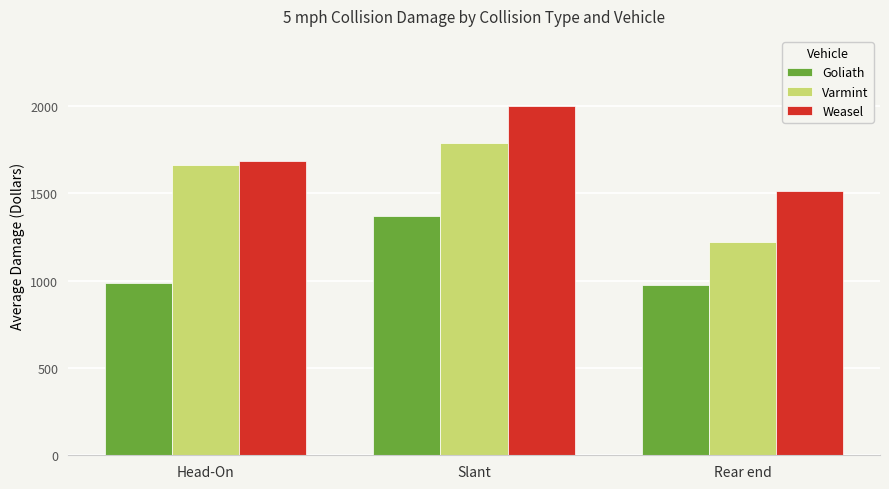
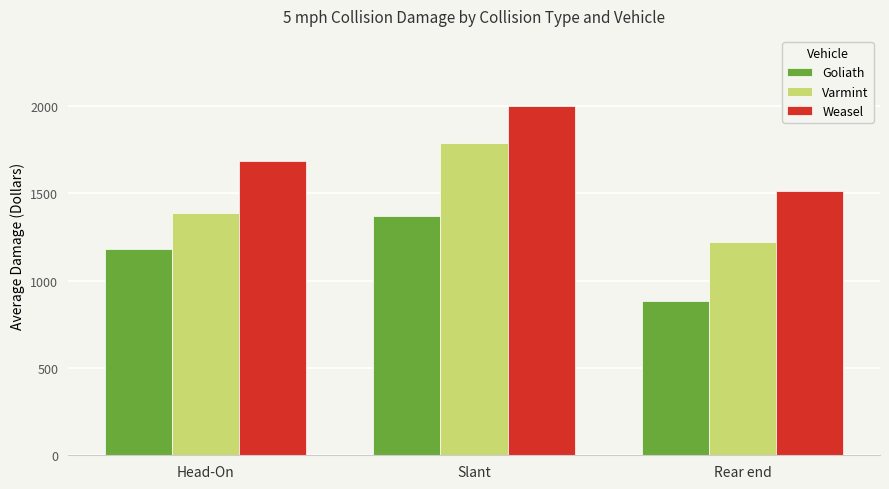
Goliath, Head-On: 980 -> 1180
Varmint, Head-On: 1660 -> 1380
Goliath, Rear end: 970 -> 880
